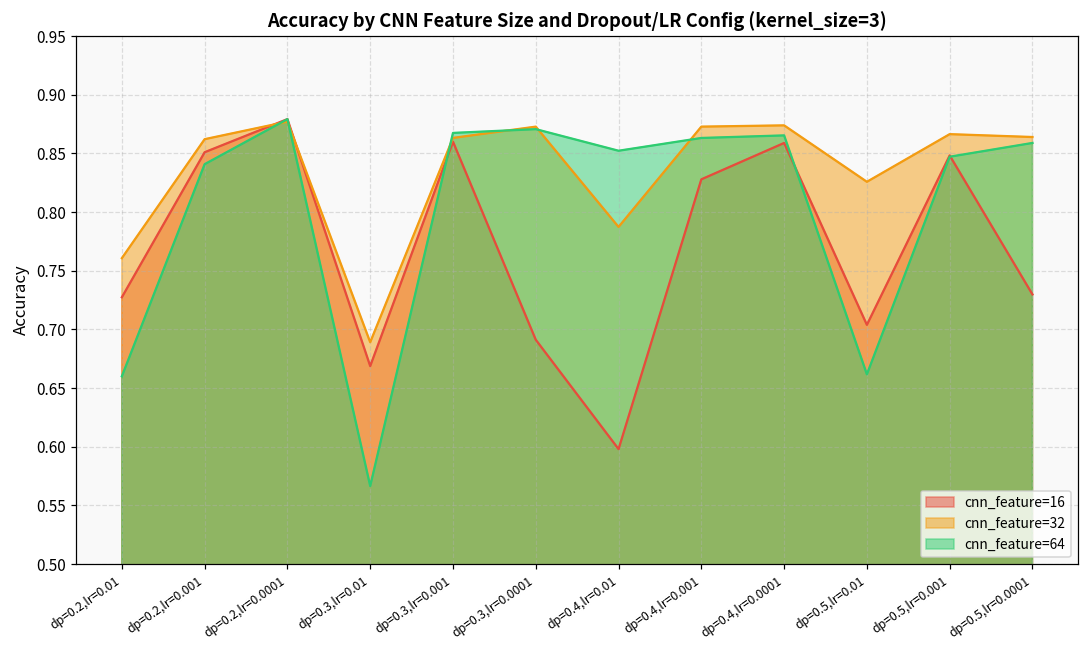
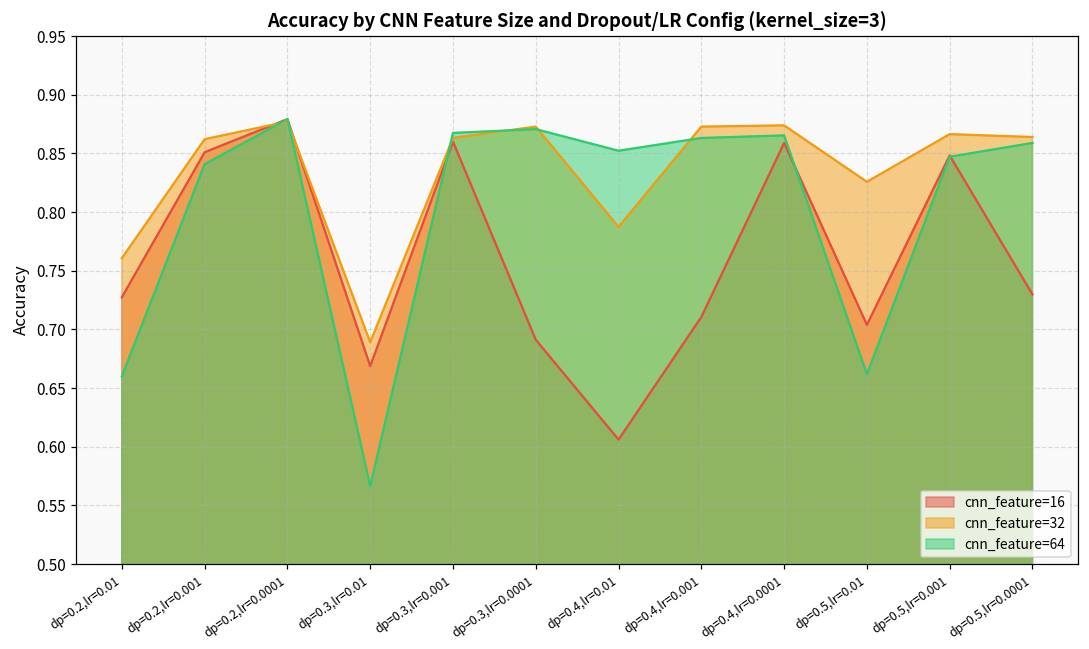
cnn_feature=16, dp=0.4,lr=0.01: 0.598 -> 0.606
cnn_feature=16, dp=0.4,lr=0.001: 0.828 -> 0.711
